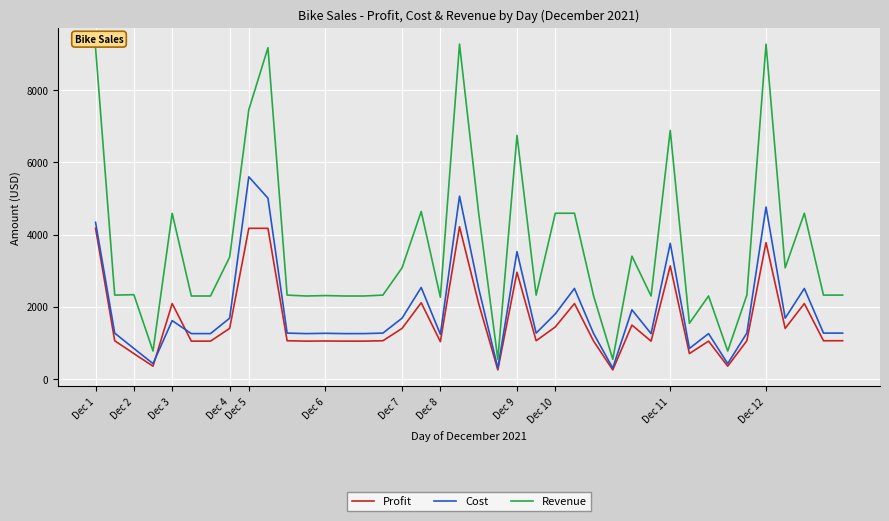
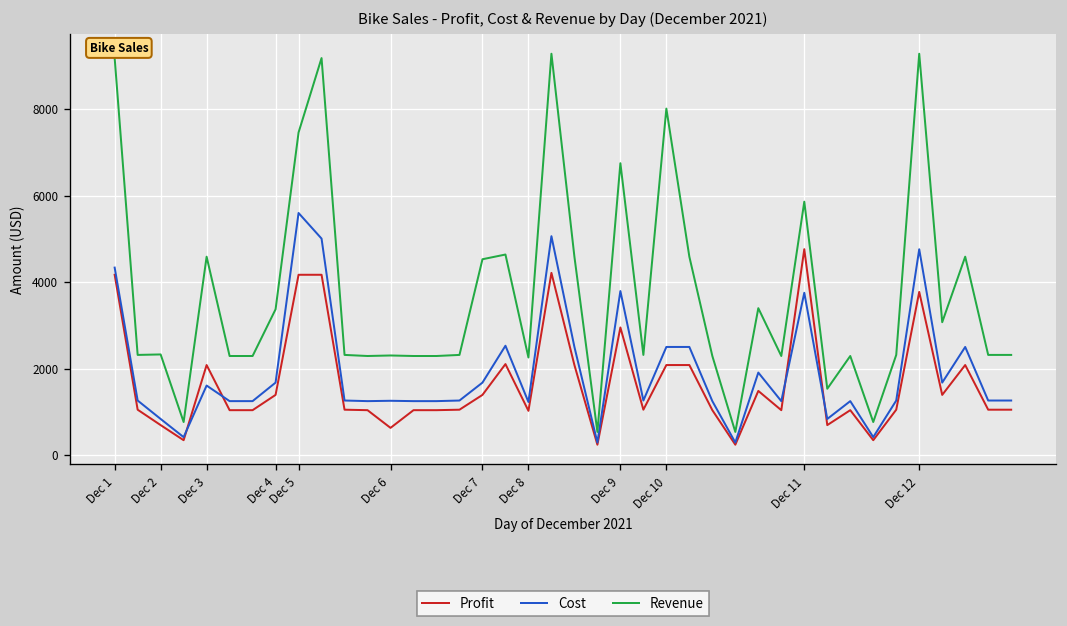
Profit, Dec 6: 1000 -> 600
Revenue, Dec 7: 3100 -> 4500
Cost, Dec 9: 3500 -> 3800
Profit, Dec 10: 1400 -> 2100
Cost, Dec 10: 1800 -> 2500
Revenue, Dec 10: 4600 -> 8000
Profit, Dec 11: 3100 -> 4800
Revenue, Dec 11: 6900 -> 5900
